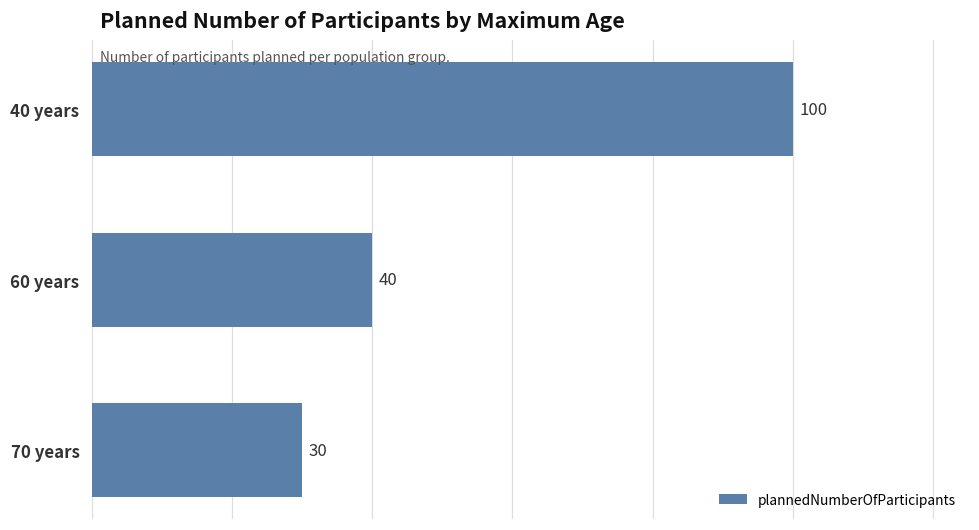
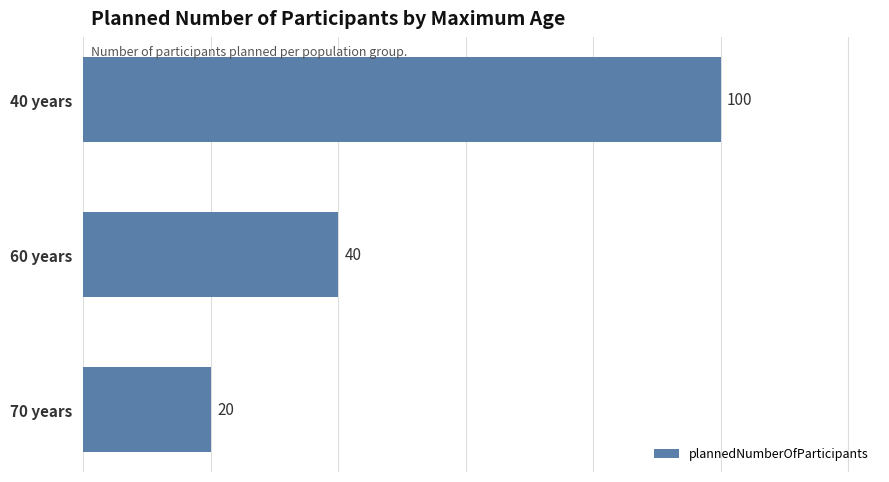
70 years: 30 -> 20
